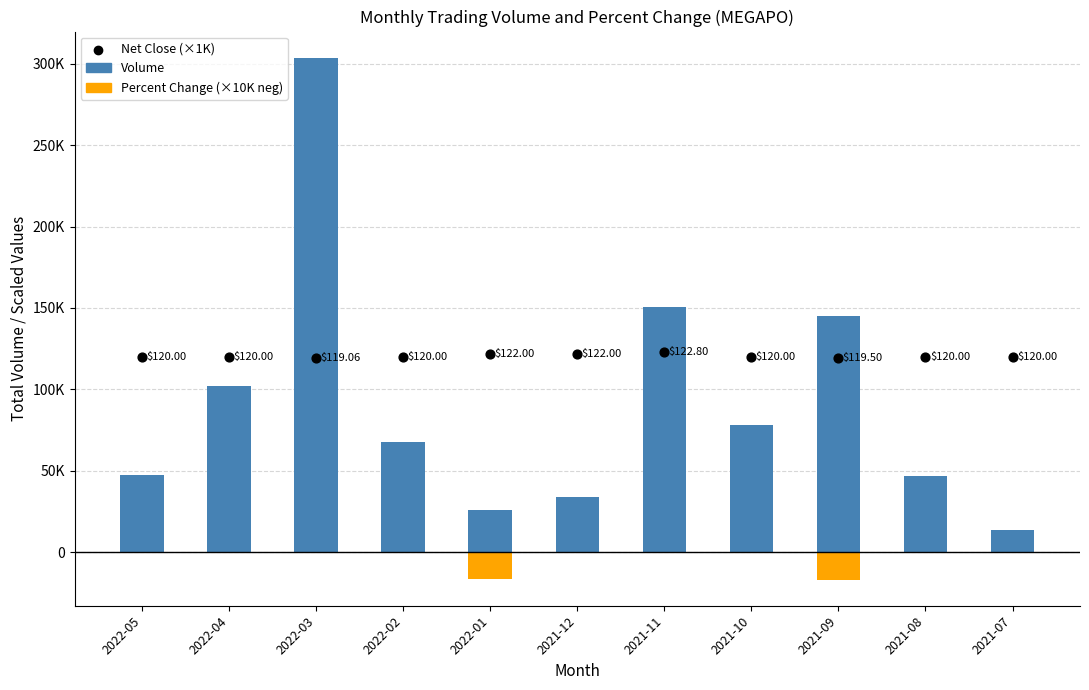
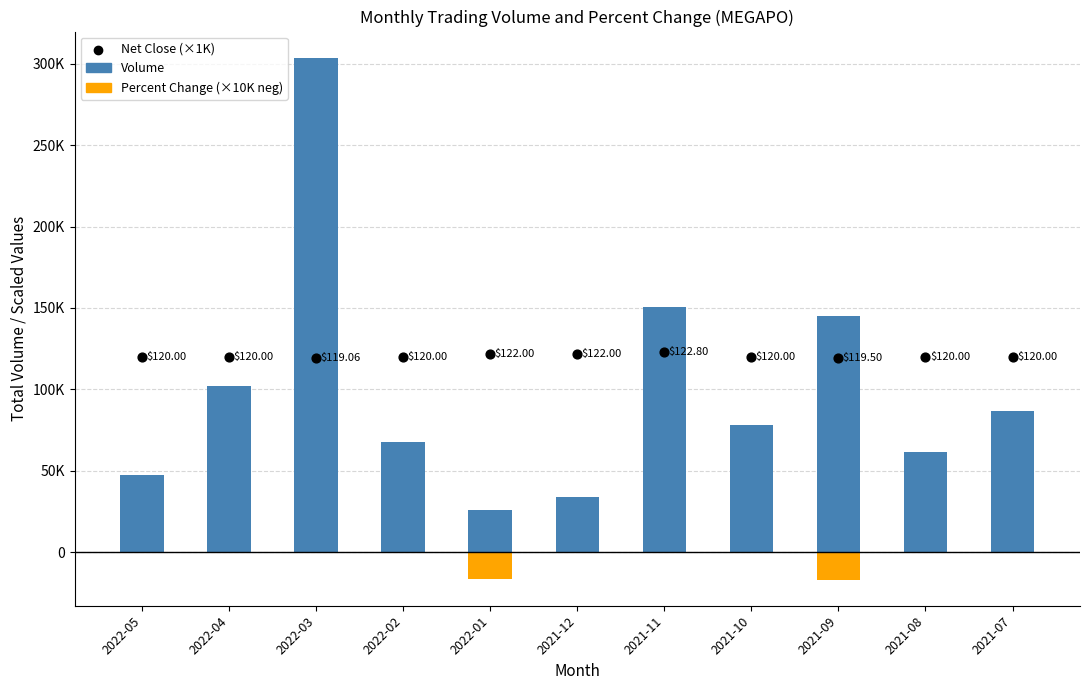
Volume, 2021-08: 46000 -> 62000
Volume, 2021-07: 13000 -> 87000
